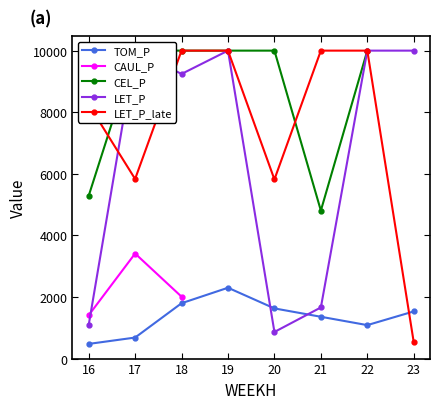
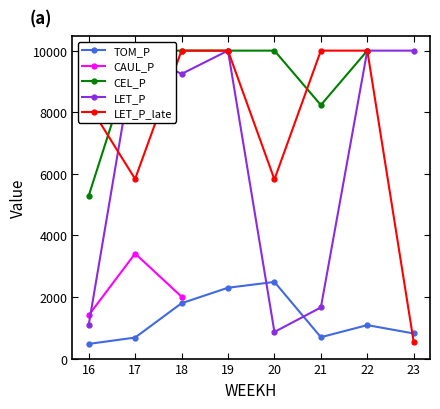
TOM_P, 20: 1600 -> 2500
TOM_P, 21: 1400 -> 700
CEL_P, 21: 4800 -> 8200
TOM_P, 23: 1500 -> 800
